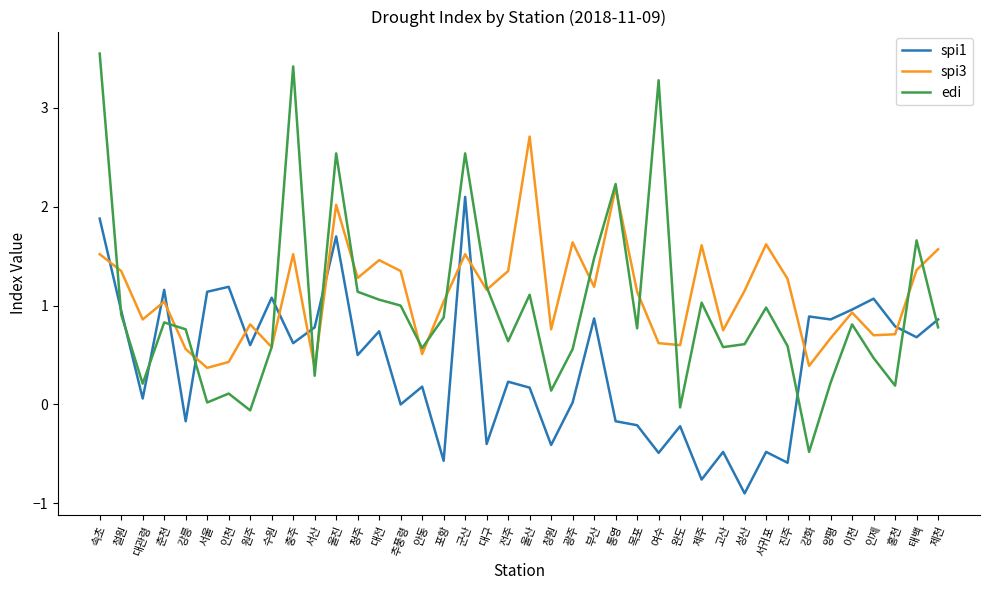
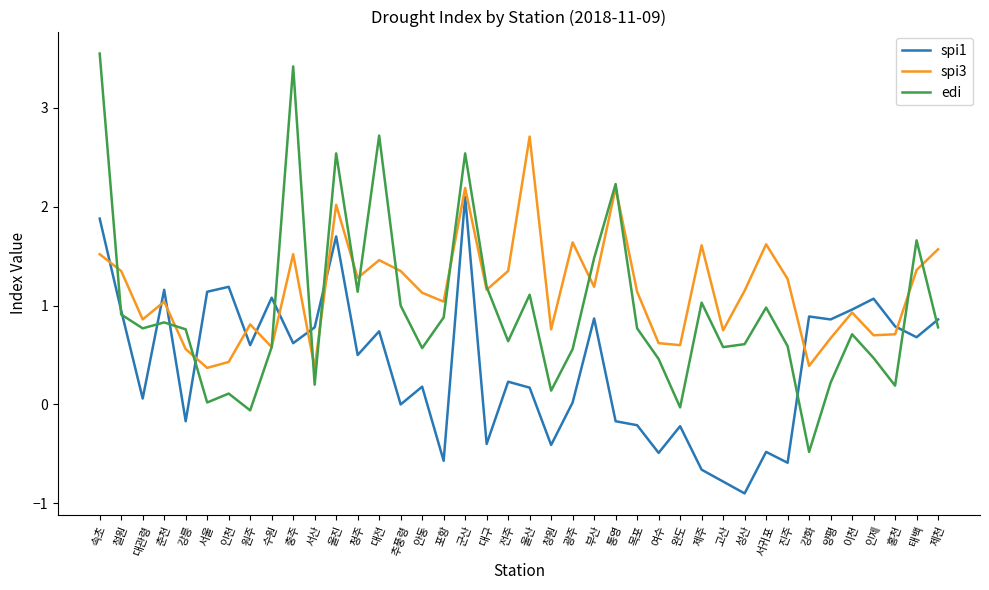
edi, 대관령: 0.2 -> 0.8
edi, 서산: 0.3 -> 0.2
edi, 대전: 1.1 -> 2.7
spi3, 안동: 0.5 -> 1.1
spi3, 군산: 1.5 -> 2.2
edi, 여수: 3.3 -> 0.5
spi1, 제주: -0.8 -> -0.7
spi1, 고산: -0.5 -> -0.8
edi, 이천: 0.8 -> 0.7
